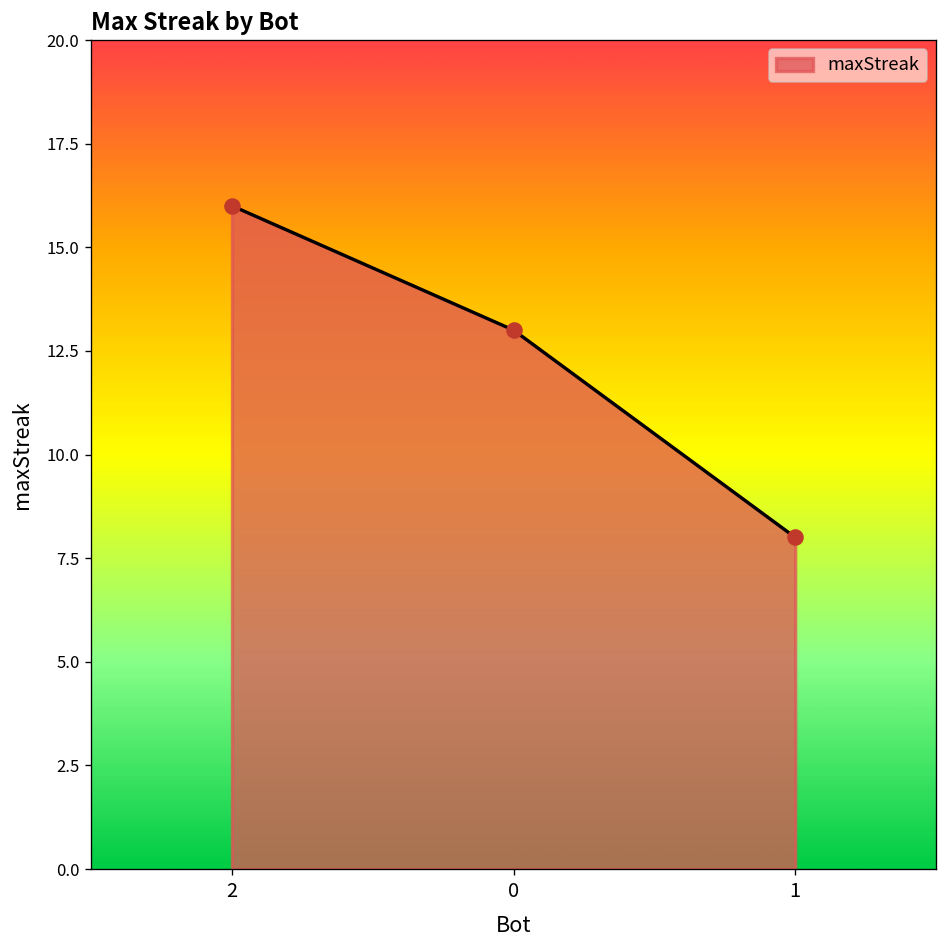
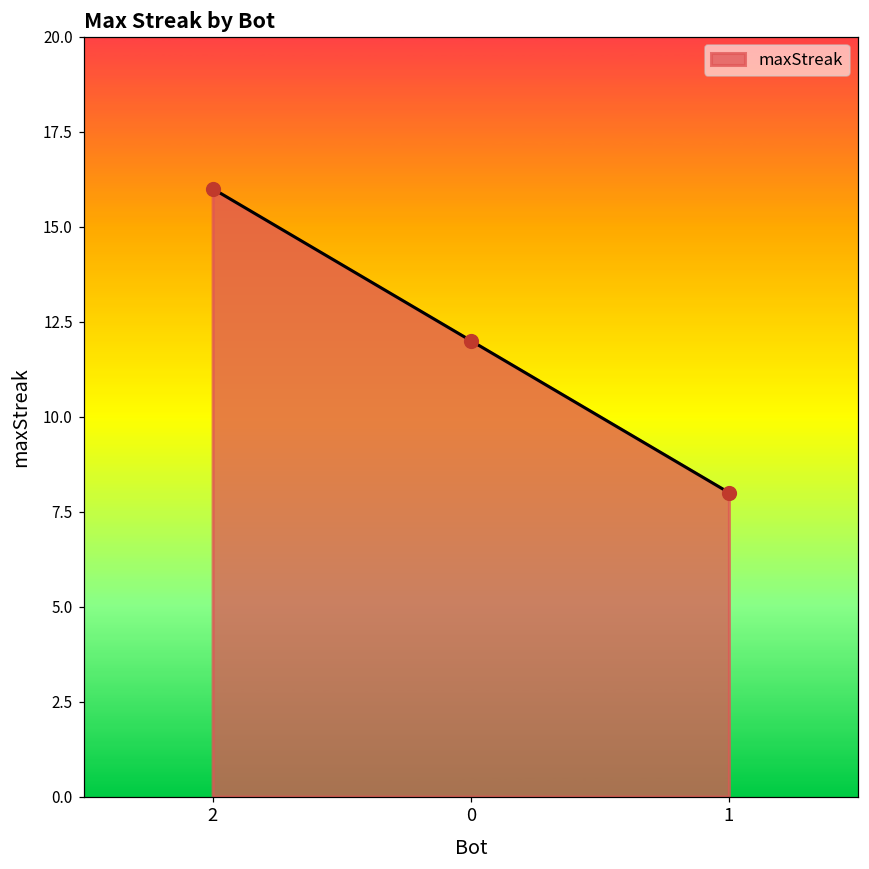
0: 13 -> 12
